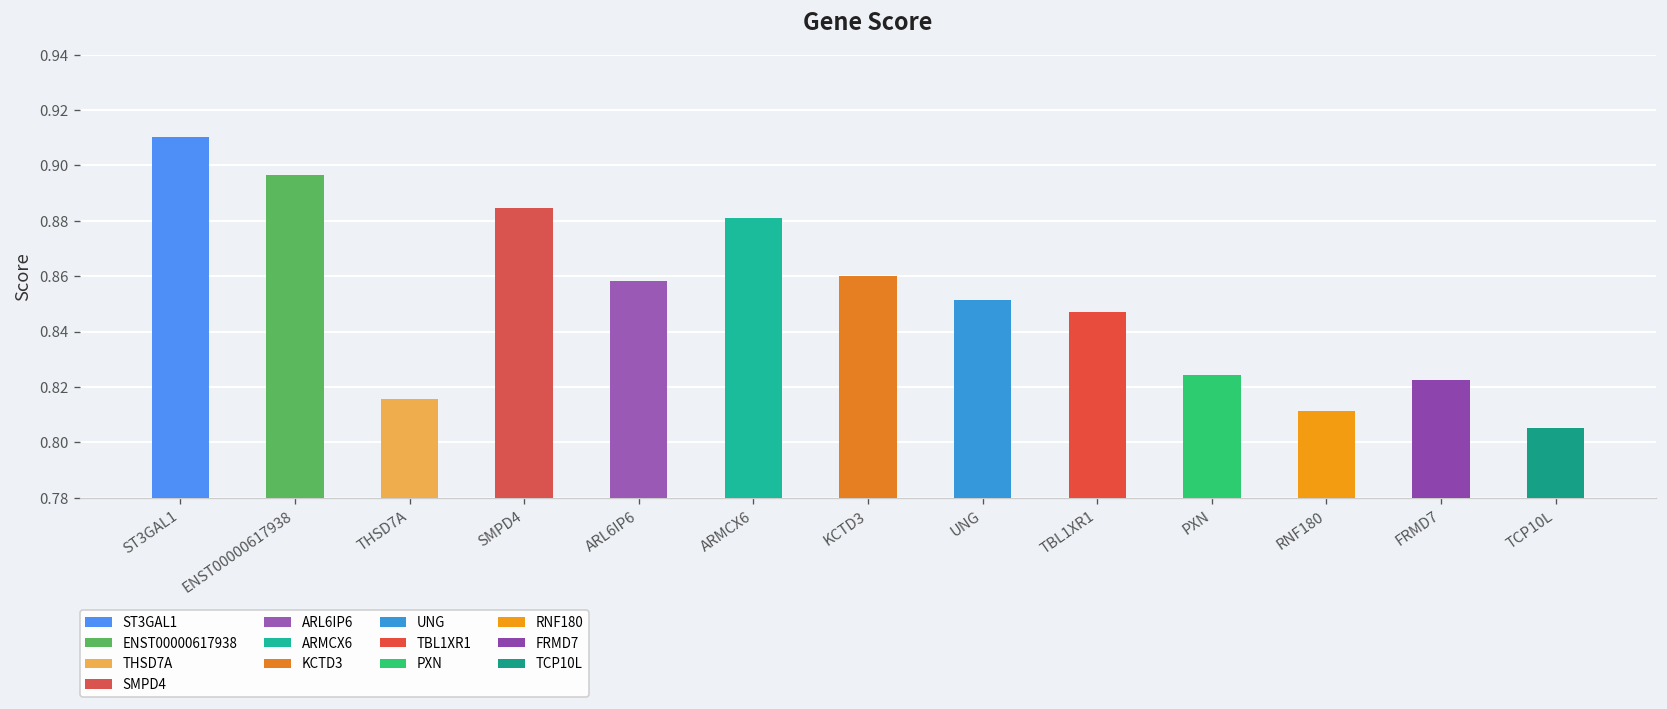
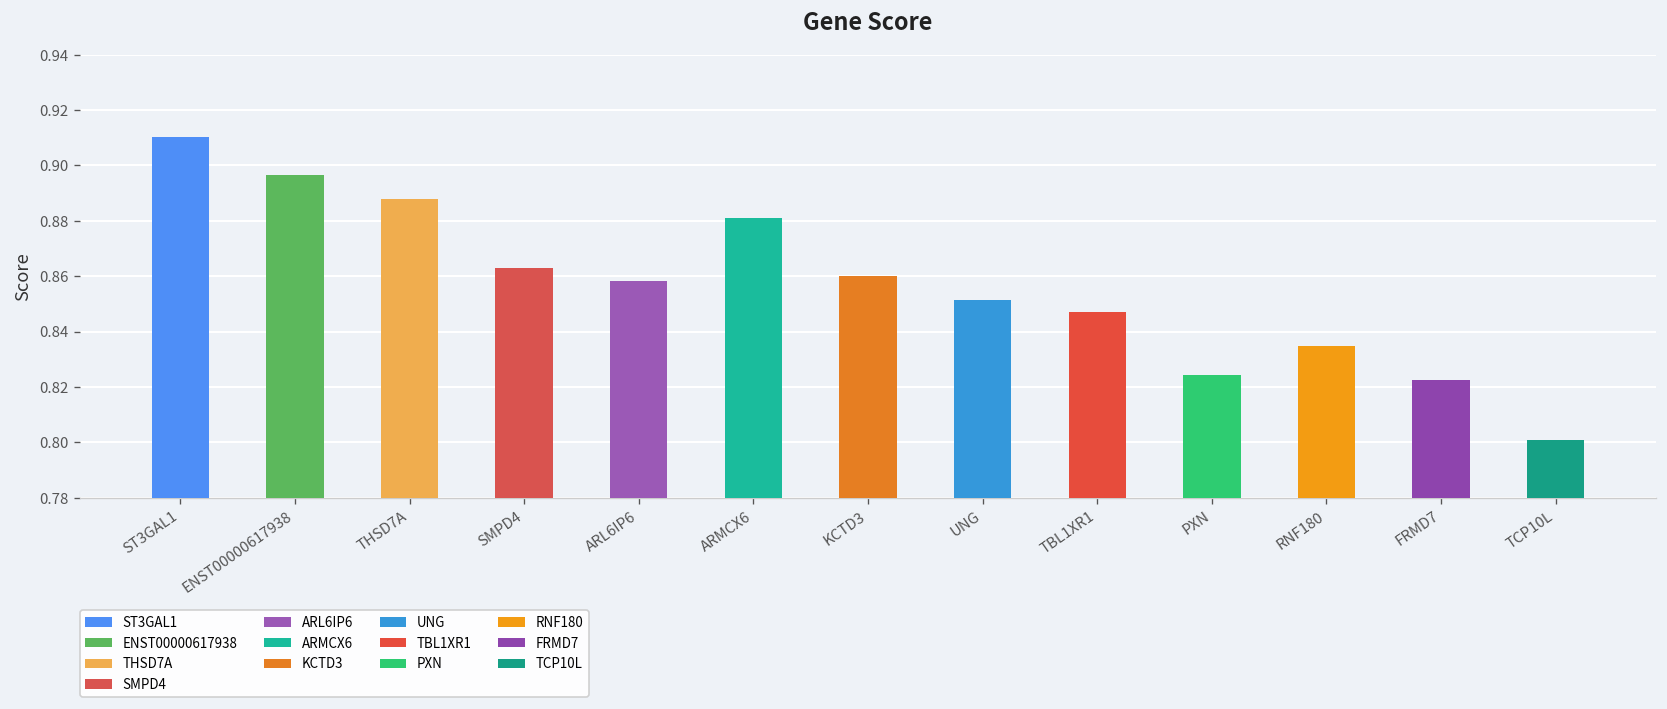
THSD7A: 0.816 -> 0.888
SMPD4: 0.885 -> 0.863
RNF180: 0.811 -> 0.835
TCP10L: 0.805 -> 0.801
